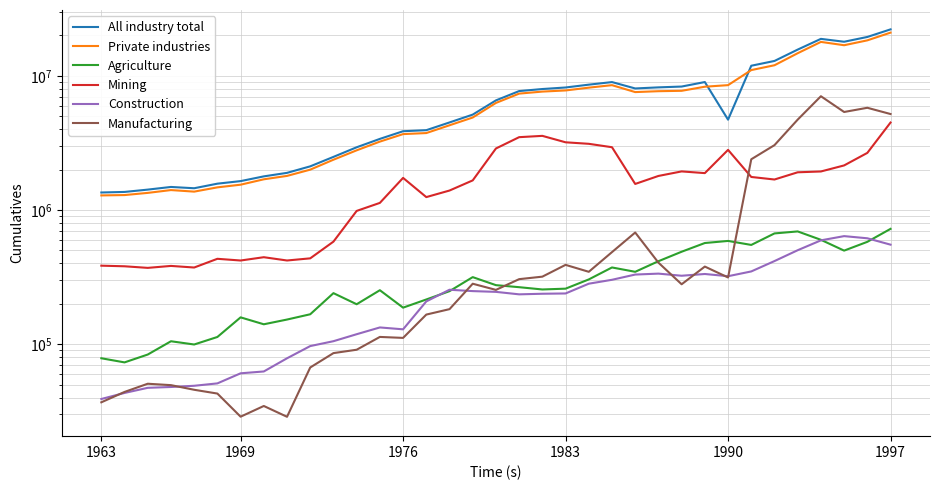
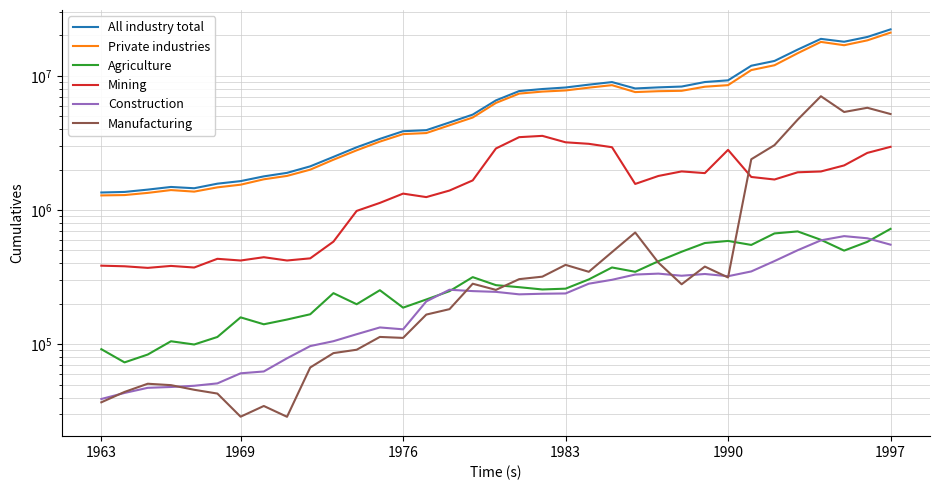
Agriculture, 1963: 80000 -> 90000
Mining, 1976: 1700000 -> 1300000
All industry total, 1990: 4700000 -> 9000000
Mining, 1997: 4500000 -> 3000000
